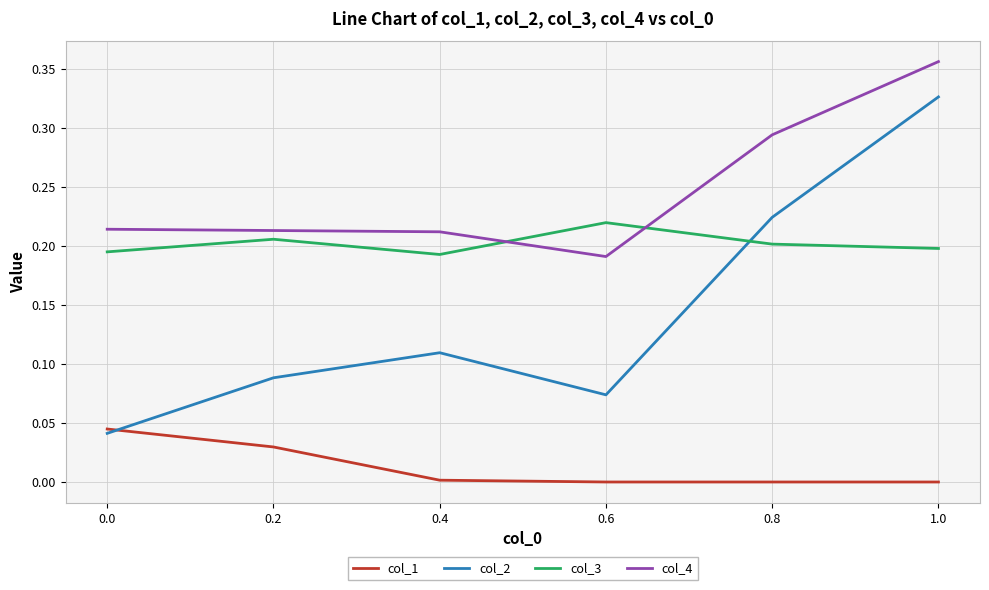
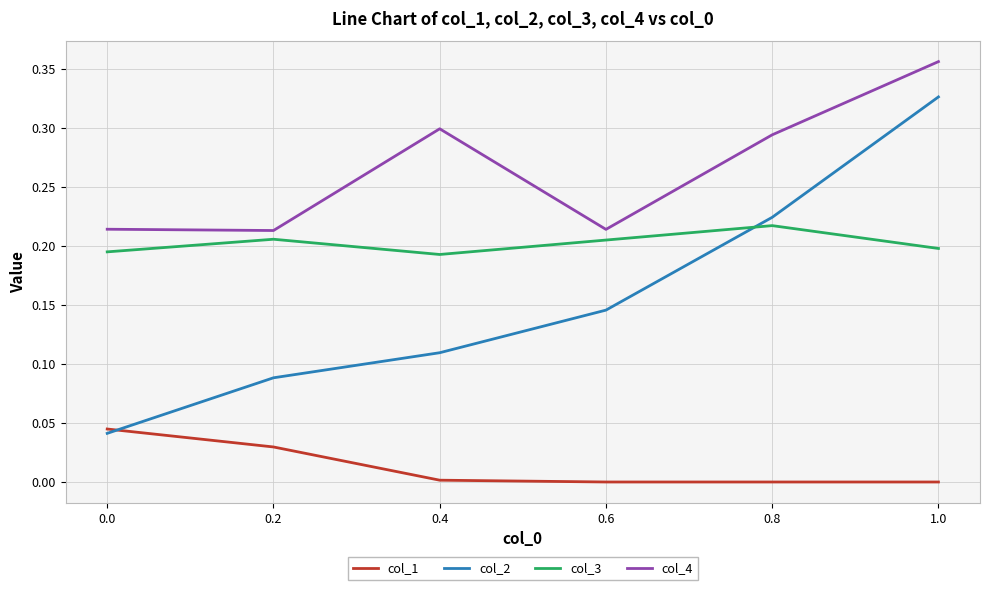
col_4, 0.4: 0.212 -> 0.299
col_2, 0.6: 0.074 -> 0.146
col_3, 0.6: 0.220 -> 0.205
col_4, 0.6: 0.191 -> 0.214
col_3, 0.8: 0.201 -> 0.217
